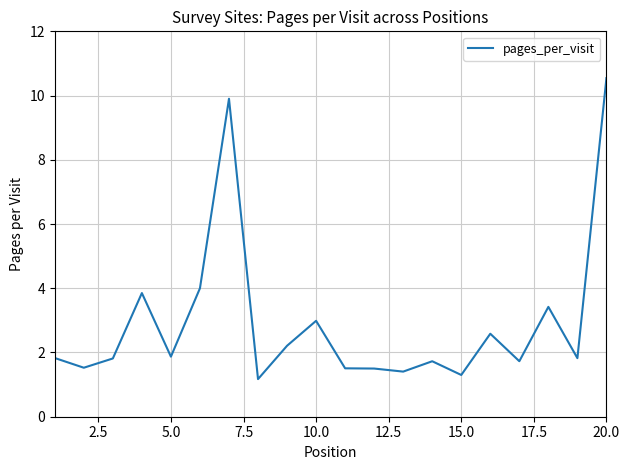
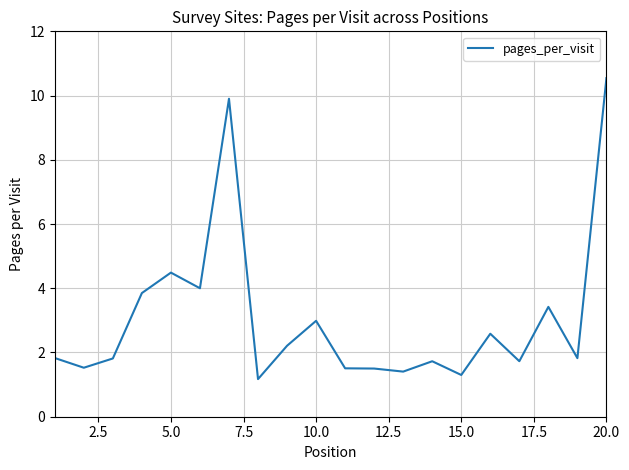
5.0: 1.9 -> 4.5
